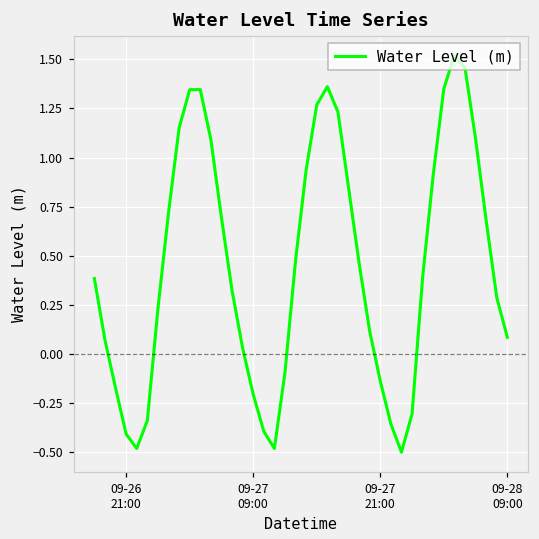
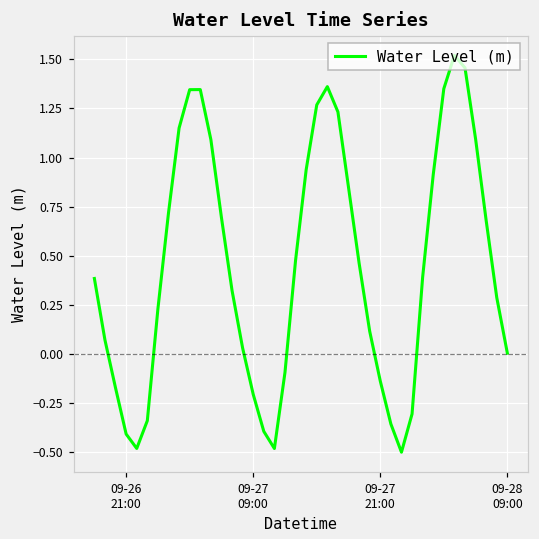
09-28 09:00: 0.08 -> 0.00
